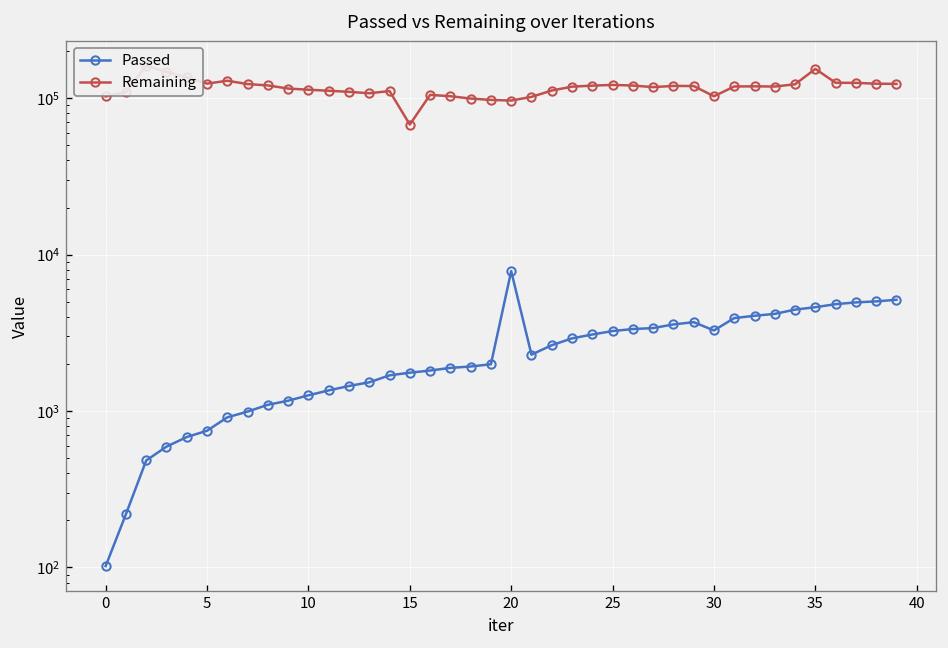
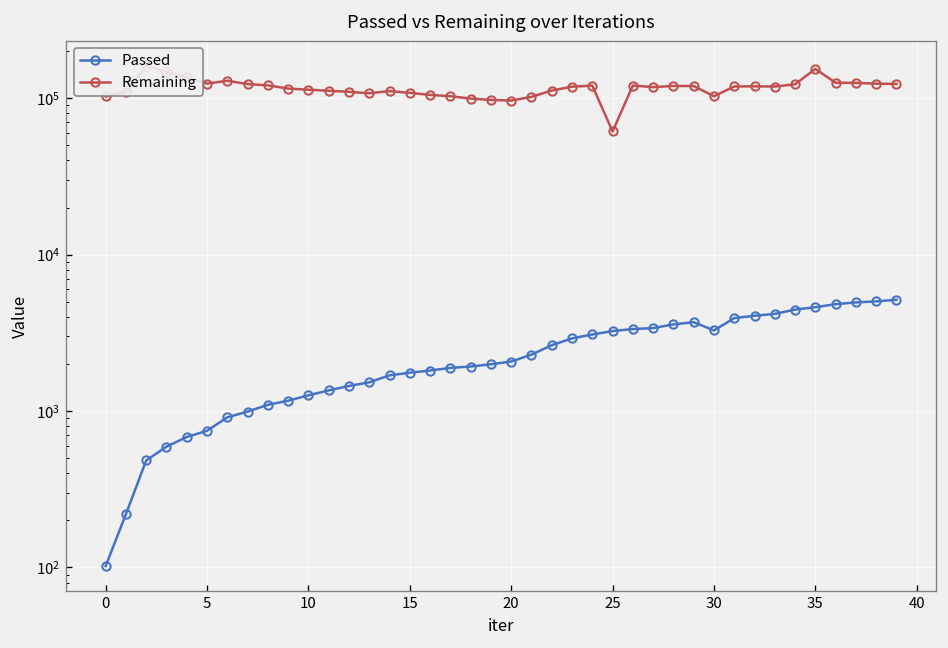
Remaining, 15: 70000 -> 110000
Passed, 20: 8000 -> 2100
Remaining, 25: 120000 -> 60000
